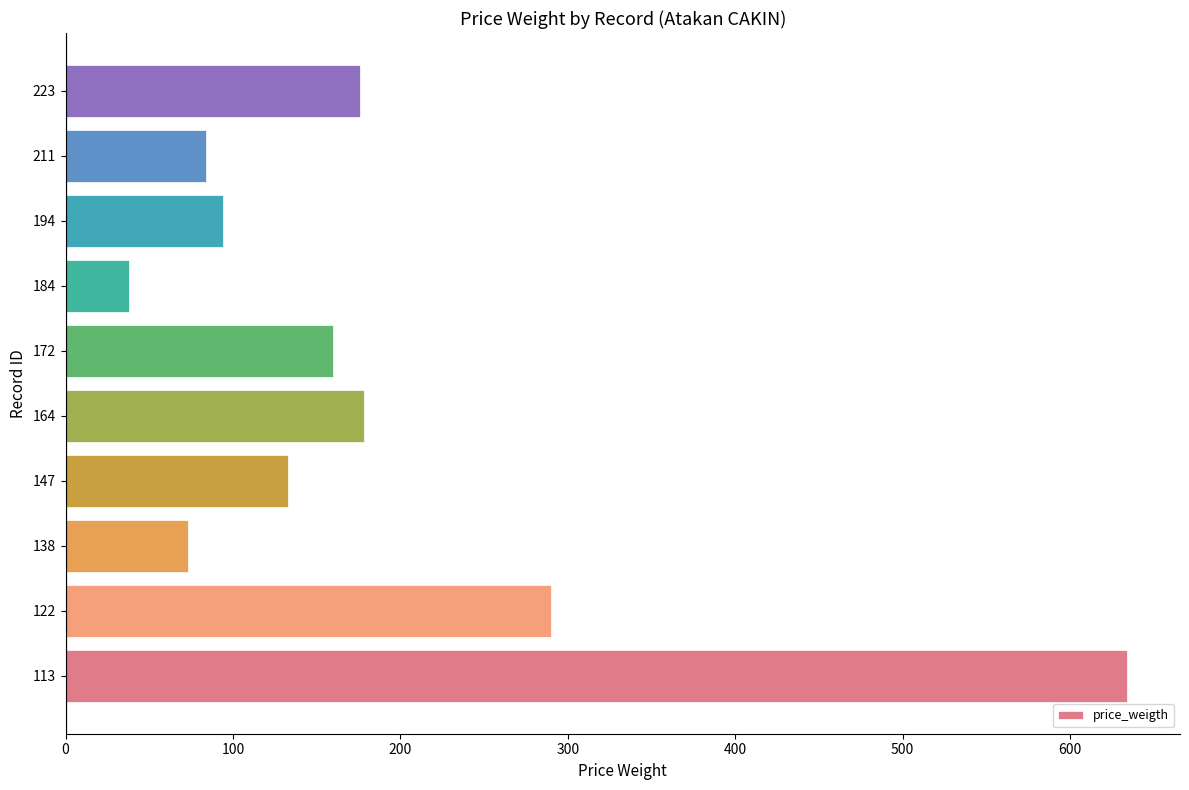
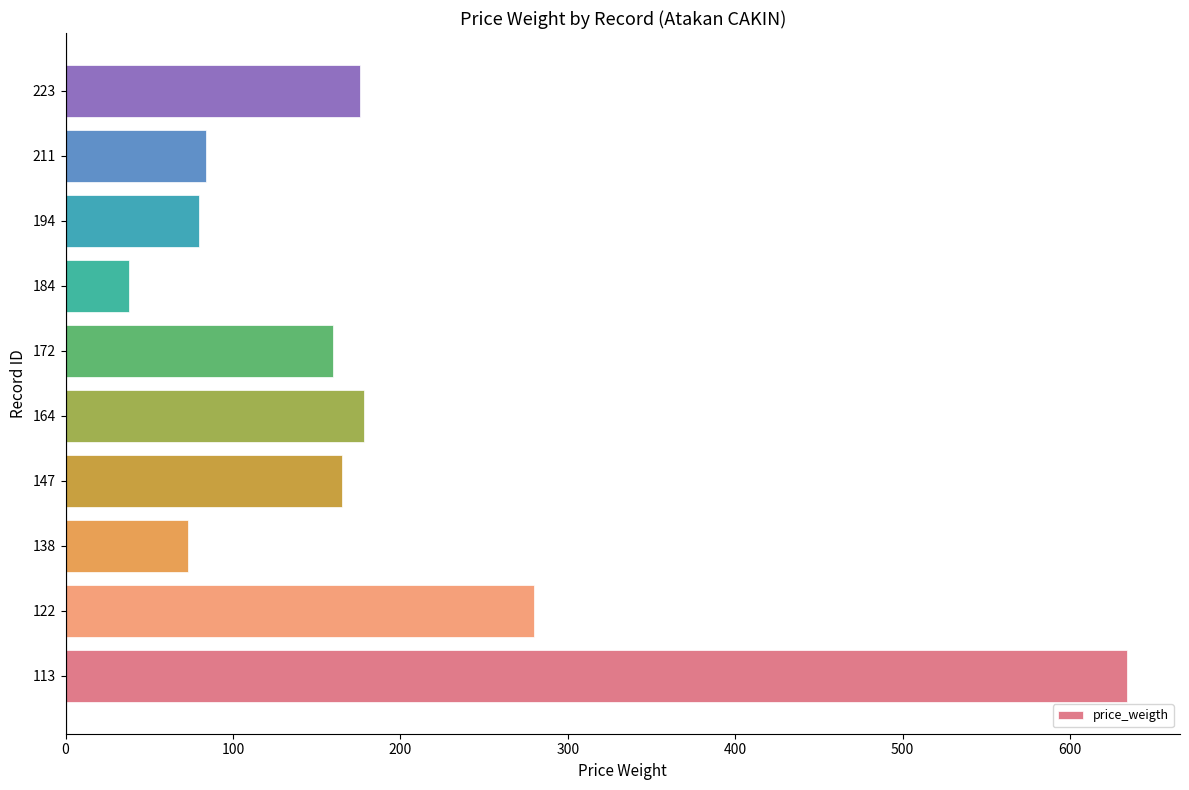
194: 94 -> 80
147: 133 -> 165
122: 290 -> 280
